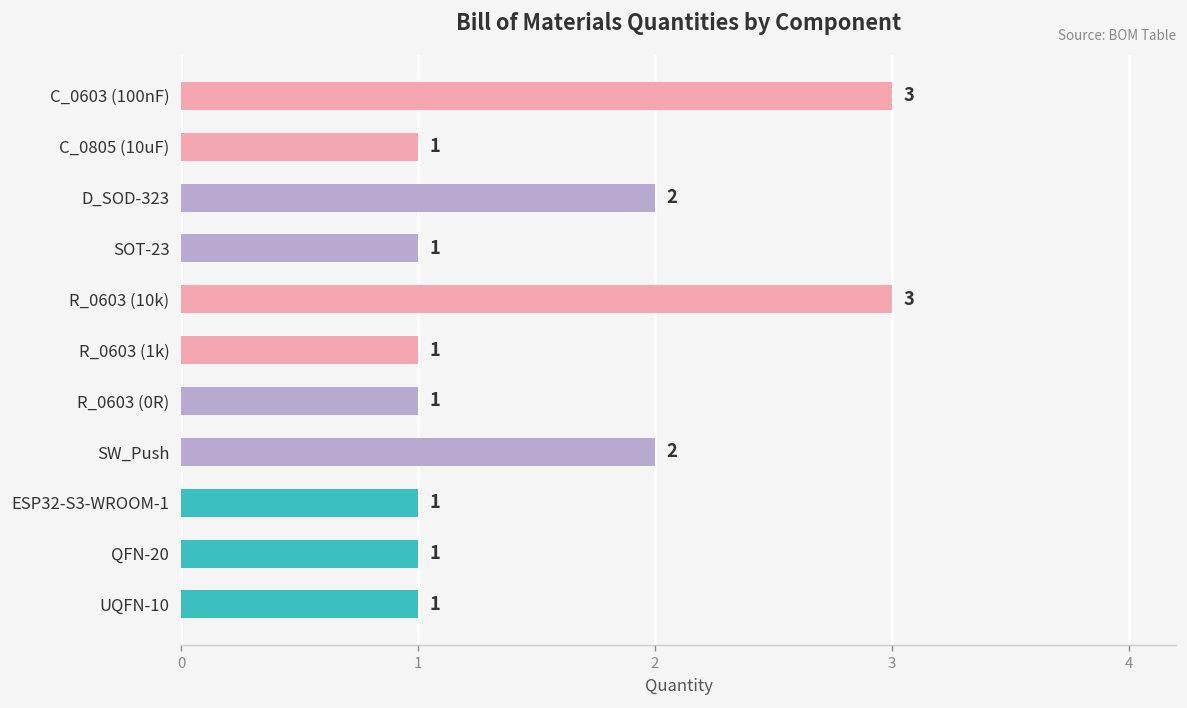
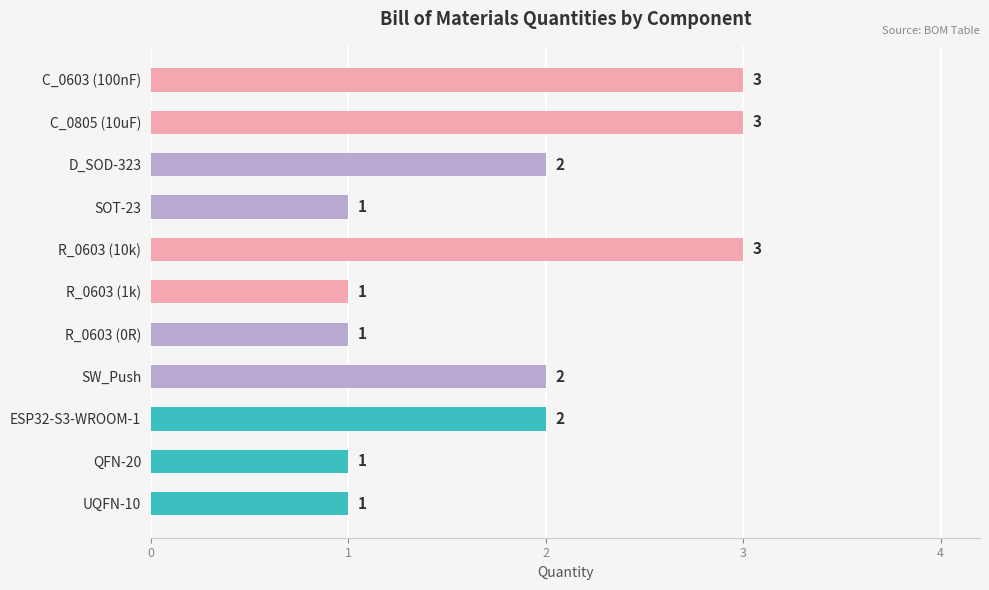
C_0805 (10uF): 1 -> 3
ESP32-S3-WROOM-1: 1 -> 2
